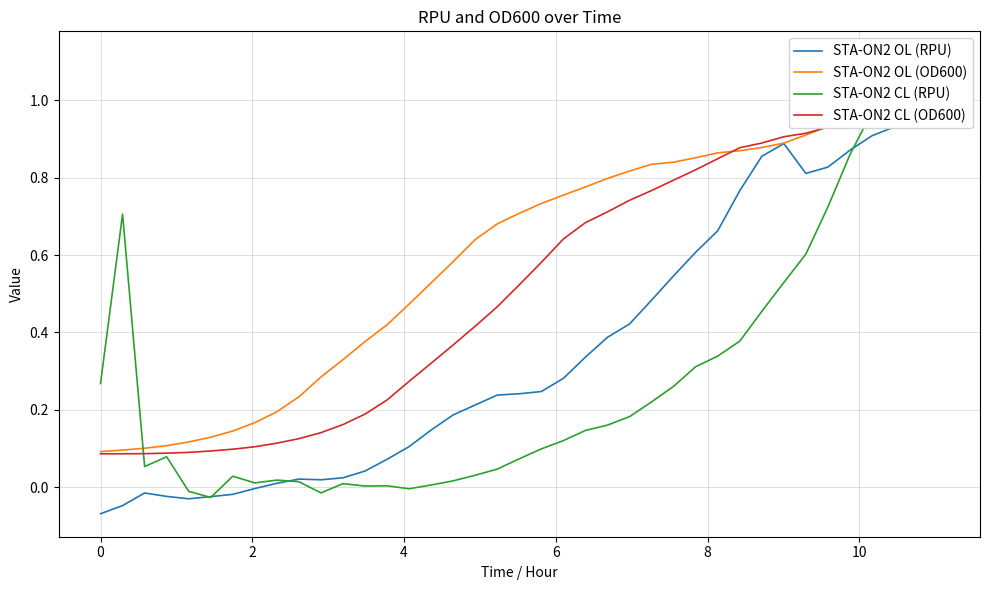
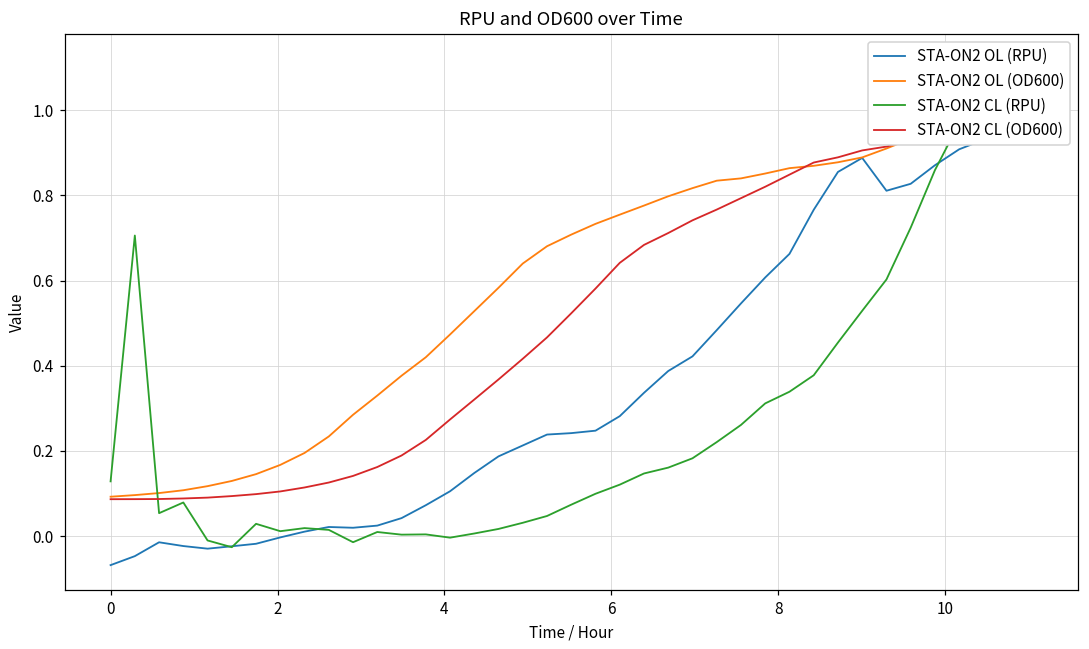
STA-ON2 CL (RPU), 0: 0.27 -> 0.13
